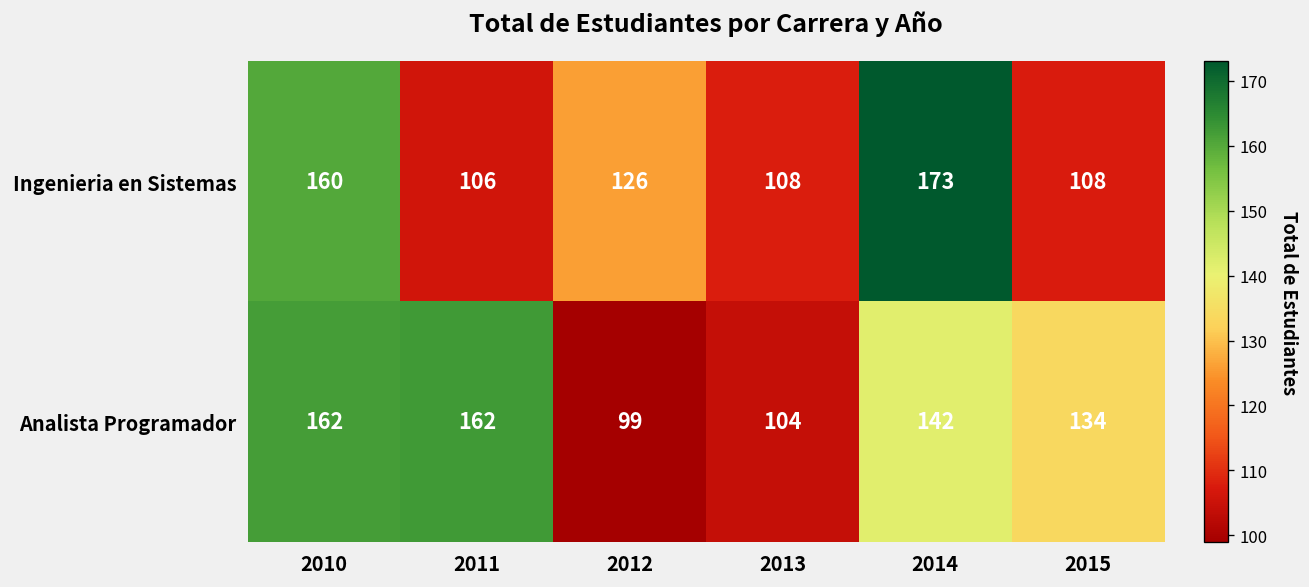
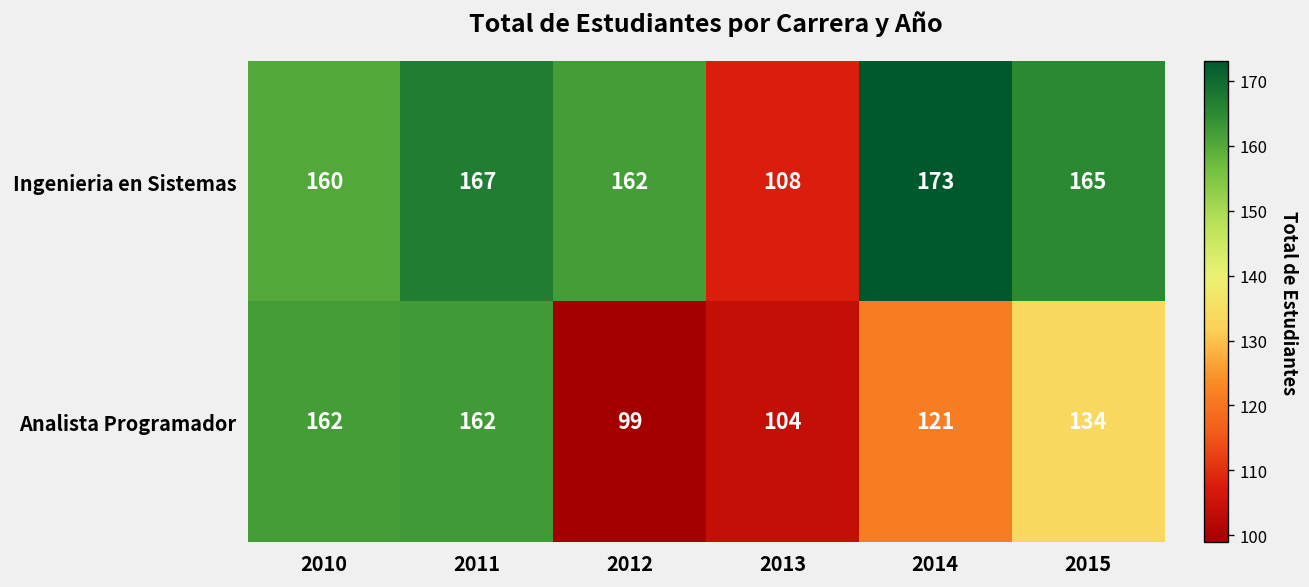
Ingenieria en Sistemas, 2011: 106 -> 167
Ingenieria en Sistemas, 2012: 126 -> 162
Ingenieria en Sistemas, 2015: 108 -> 165
Analista Programador, 2014: 142 -> 121
